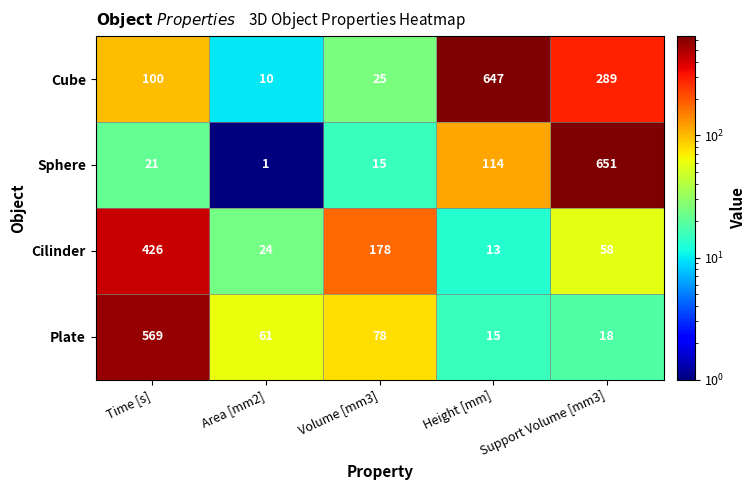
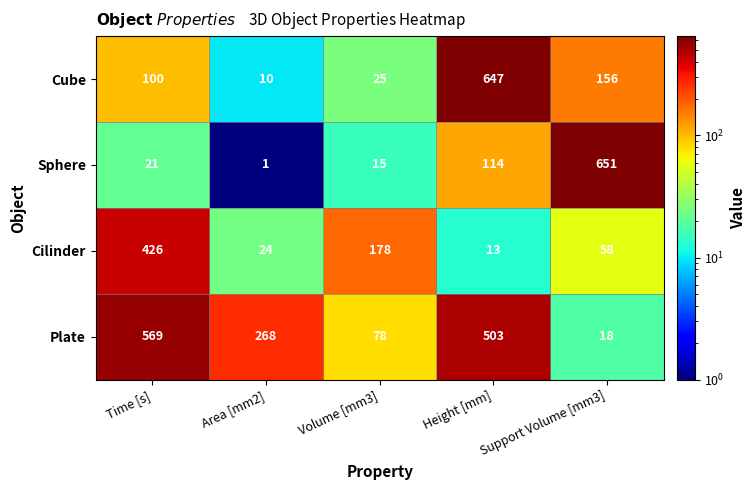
Cube, Support Volume [mm3]: 289 -> 156
Plate, Area [mm2]: 61 -> 268
Plate, Height [mm]: 15 -> 503
